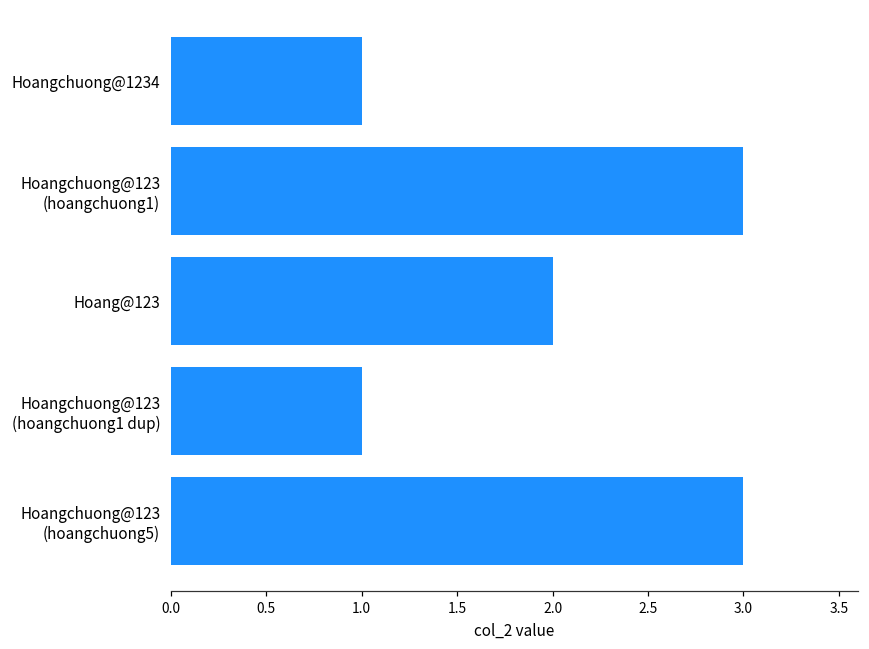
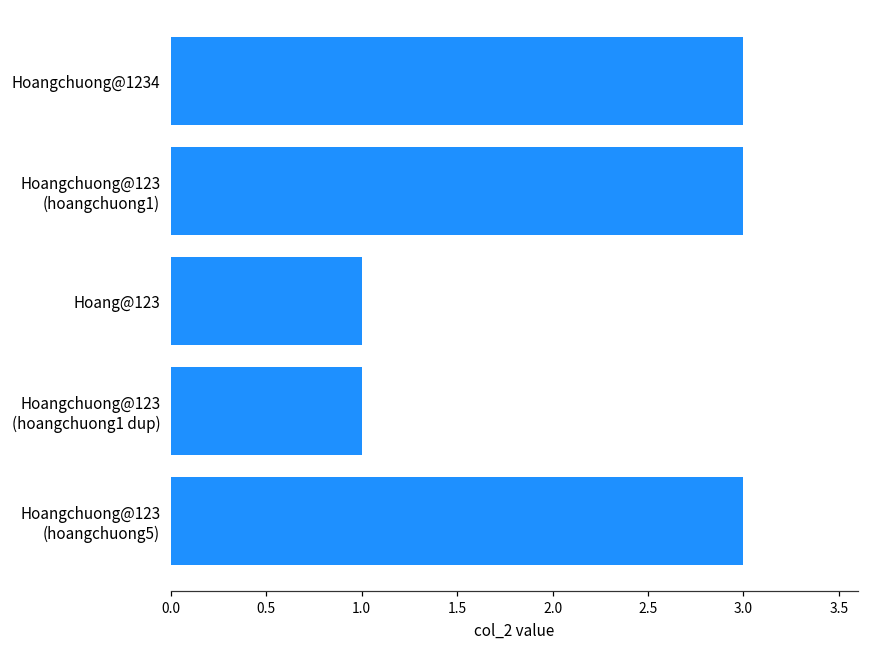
Hoangchuong@1234: 1 -> 3
Hoang@123: 2 -> 1
